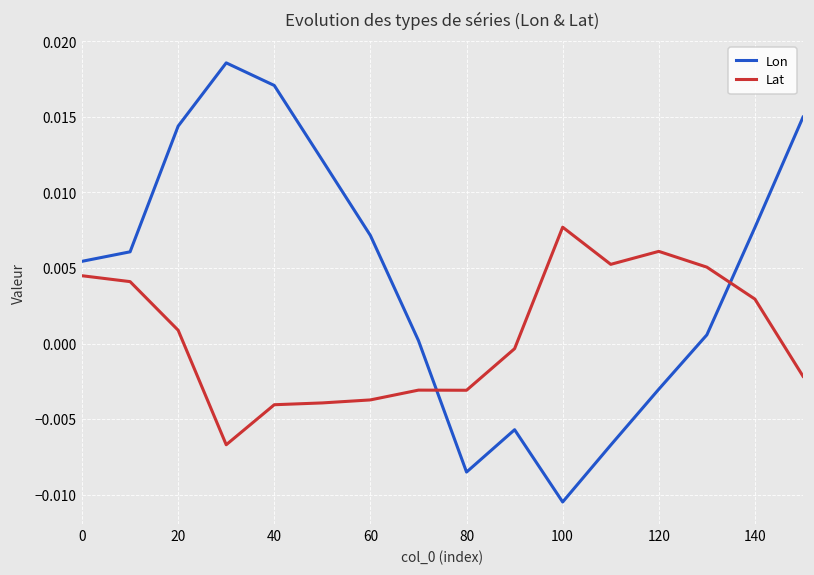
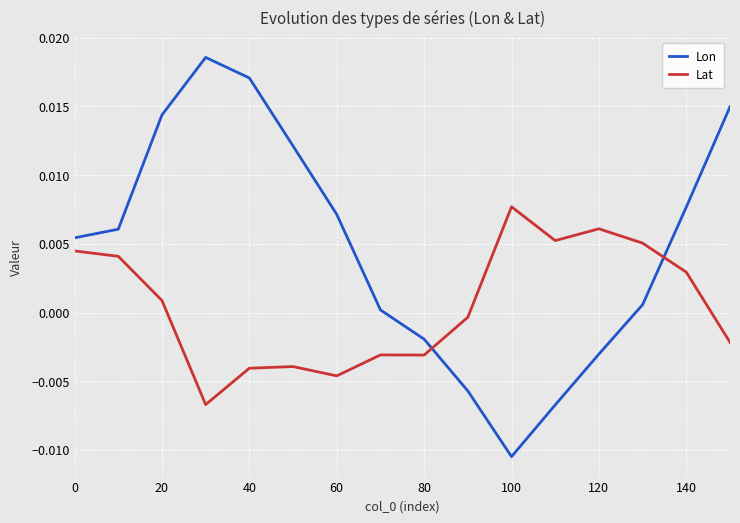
Lat, 60: -0.0037 -> -0.0046
Lon, 80: -0.0085 -> -0.0019
